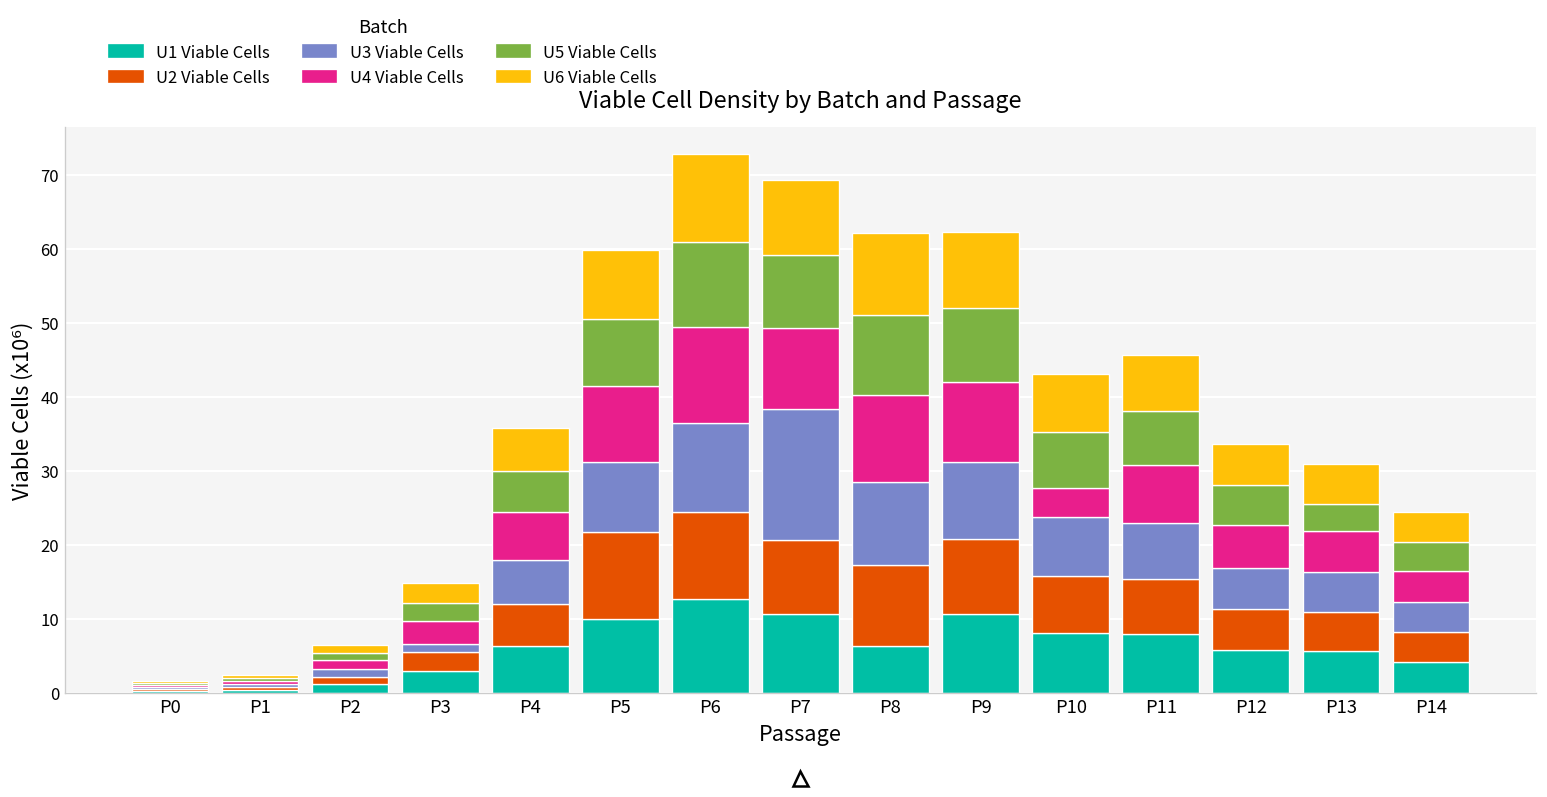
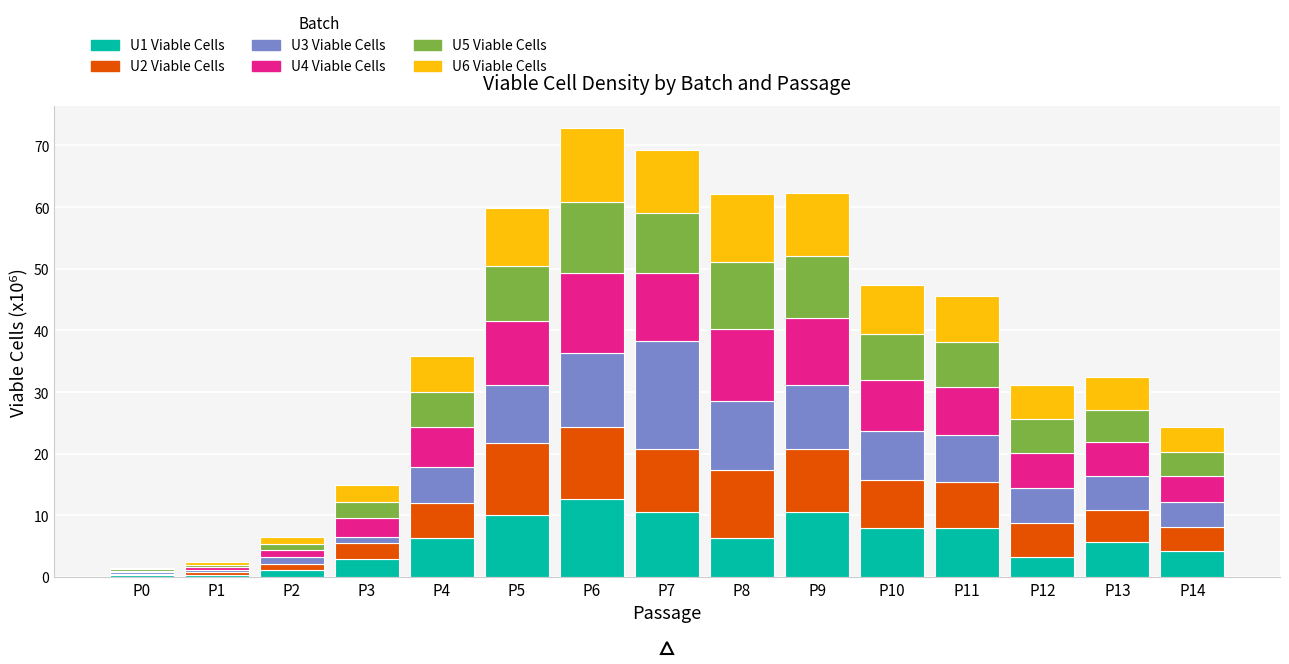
U4 Viable Cells, P10: 4 -> 8
U1 Viable Cells, P12: 6 -> 3
U5 Viable Cells, P13: 4 -> 5
